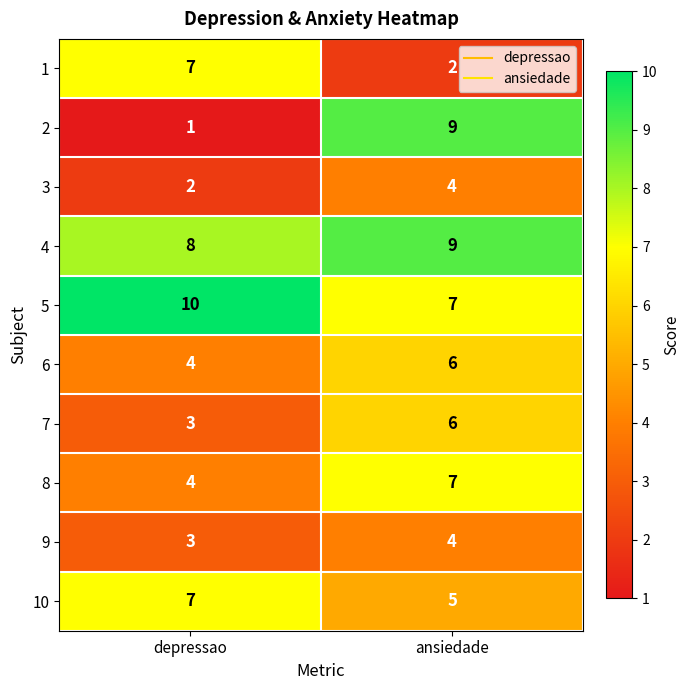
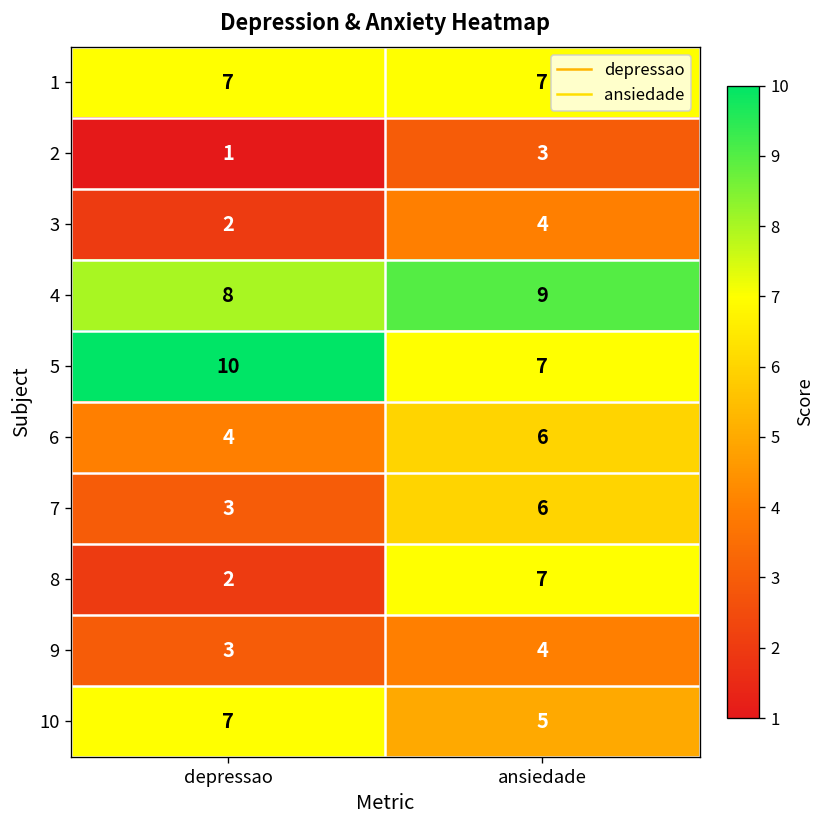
1, ansiedade: 2 -> 7
2, ansiedade: 9 -> 3
8, depressao: 4 -> 2
